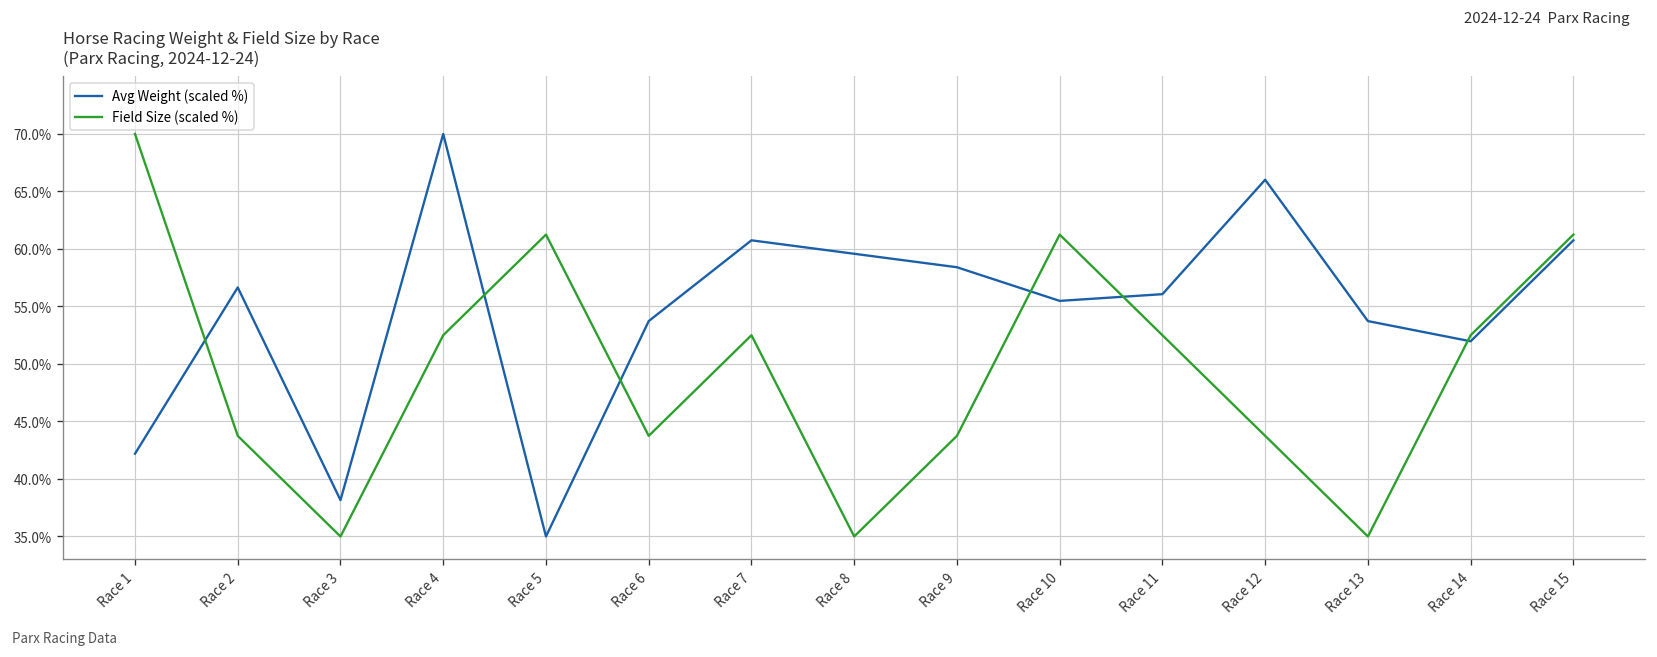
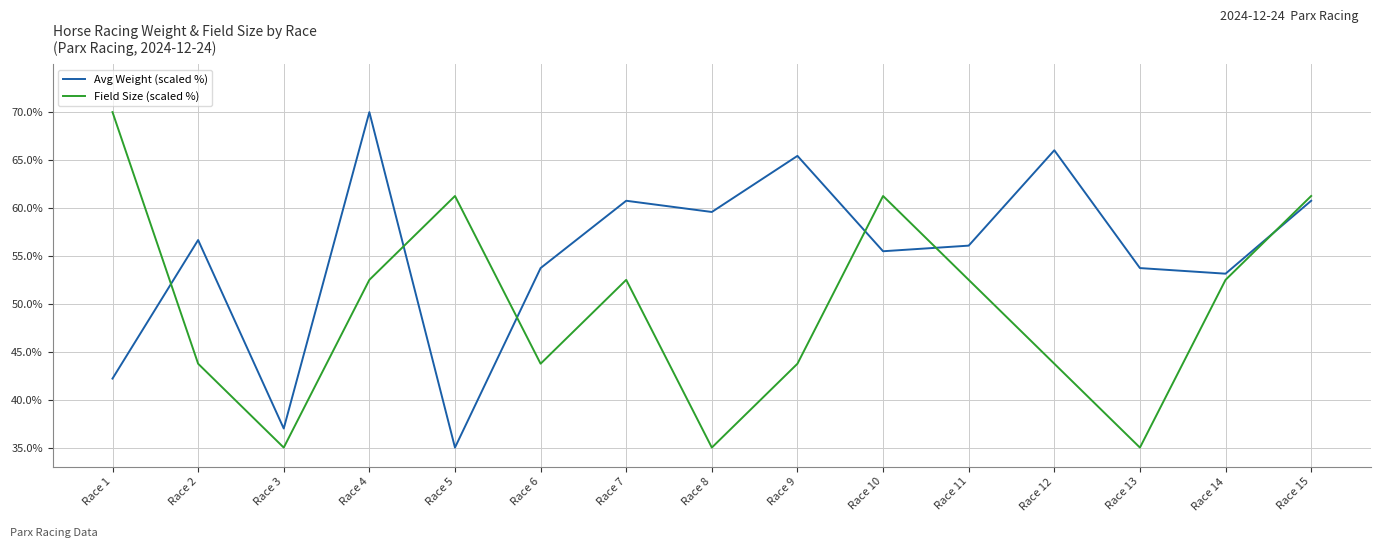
Avg Weight (scaled %), Race 3: 38% -> 37%
Avg Weight (scaled %), Race 9: 58% -> 65%
Avg Weight (scaled %), Race 14: 52% -> 53%
